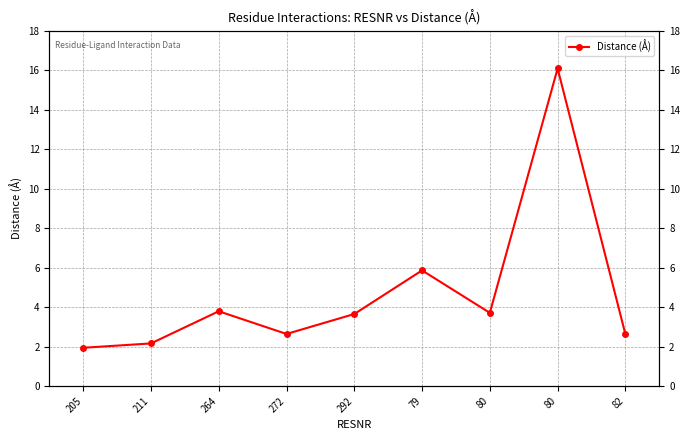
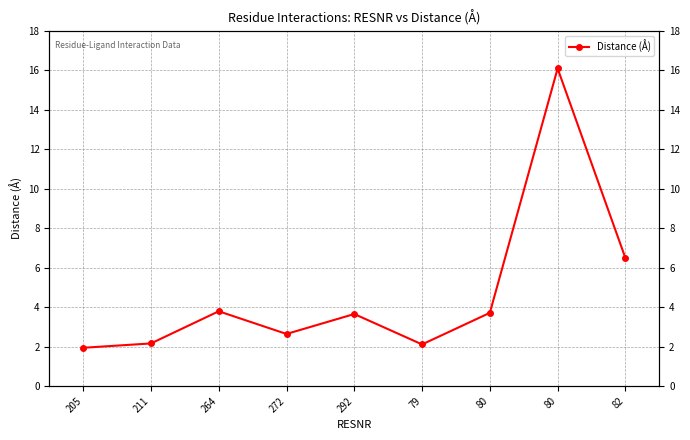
79: 5.9 -> 2.1
82: 2.6 -> 6.5
